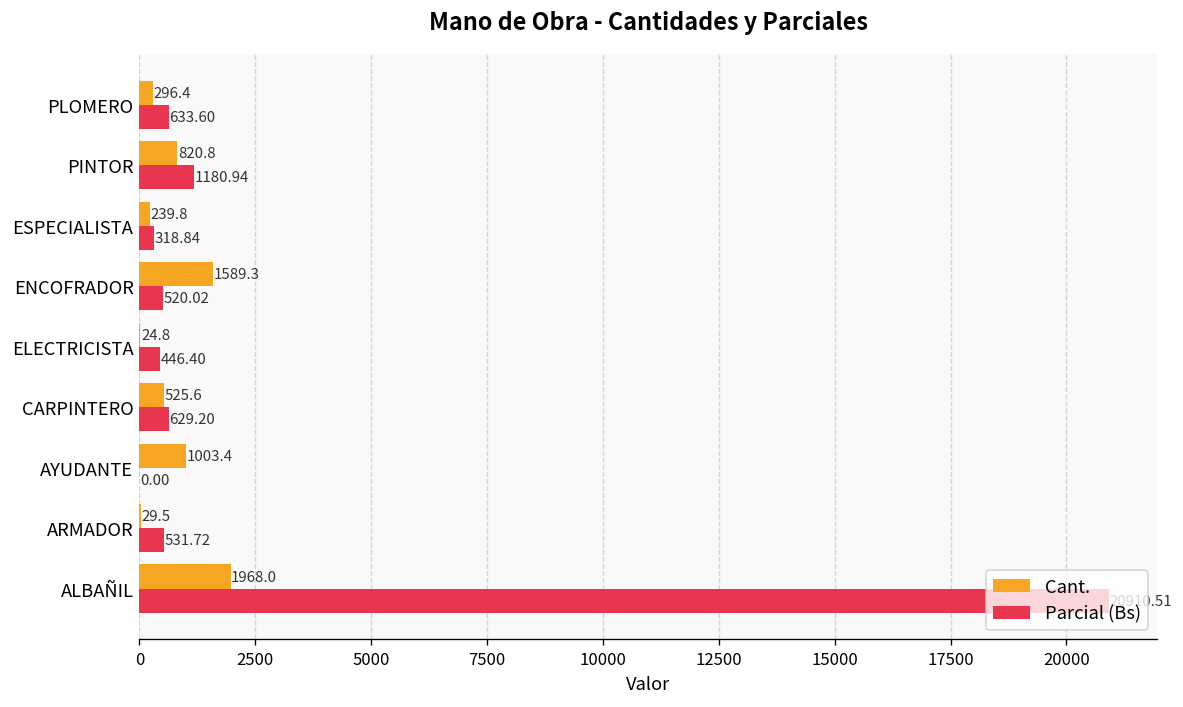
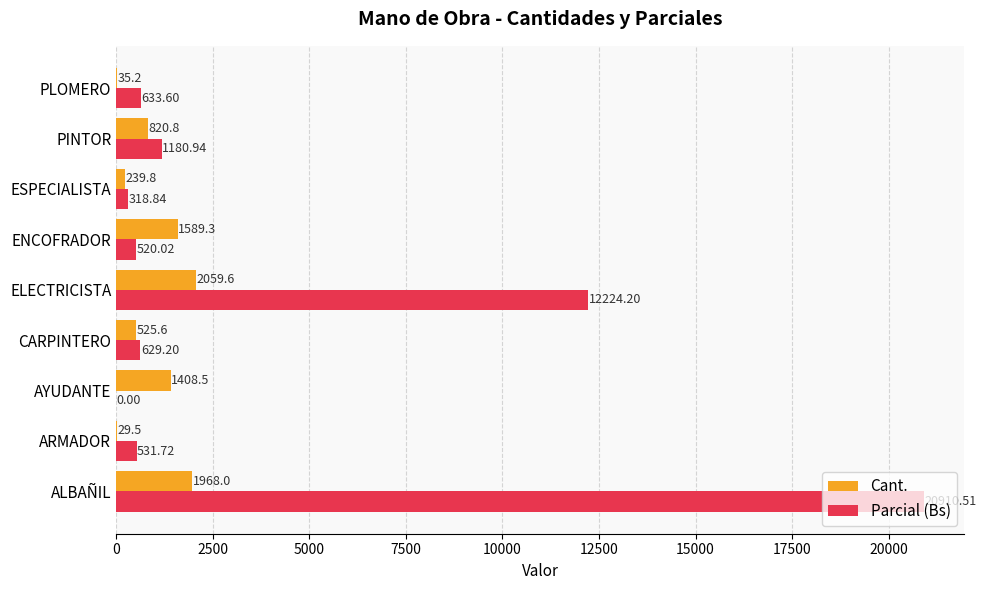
Cant., PLOMERO: 296.4 -> 35.2
Cant., ELECTRICISTA: 24.8 -> 2059.6
Parcial (Bs), ELECTRICISTA: 446.40 -> 12224.20
Cant., AYUDANTE: 1003.4 -> 1408.5
